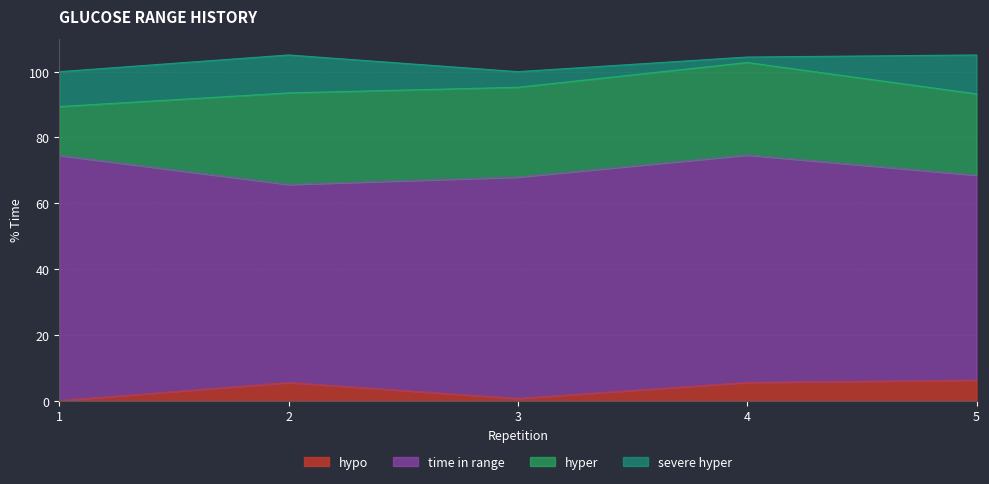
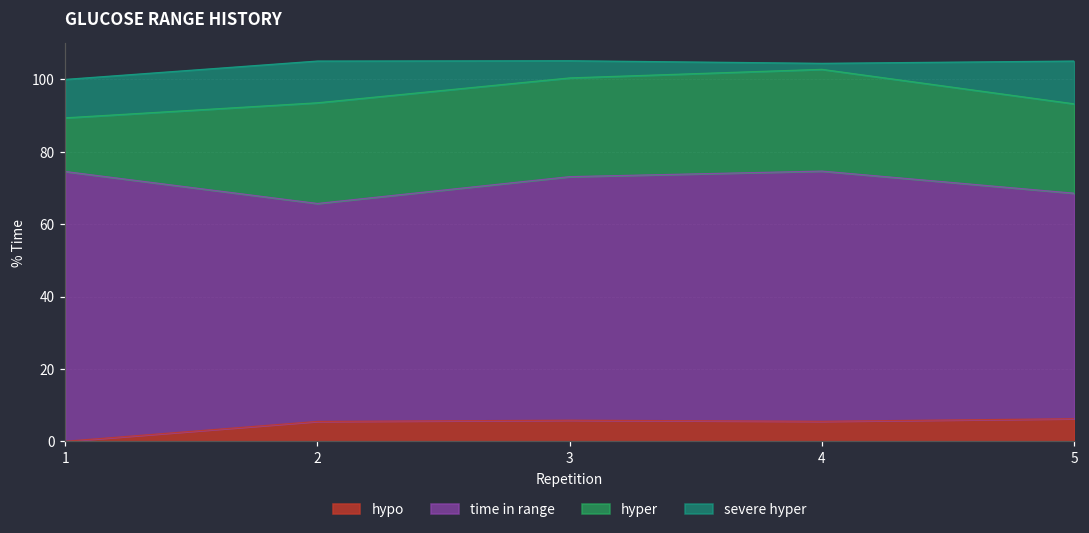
hypo, 3: 1 -> 6
